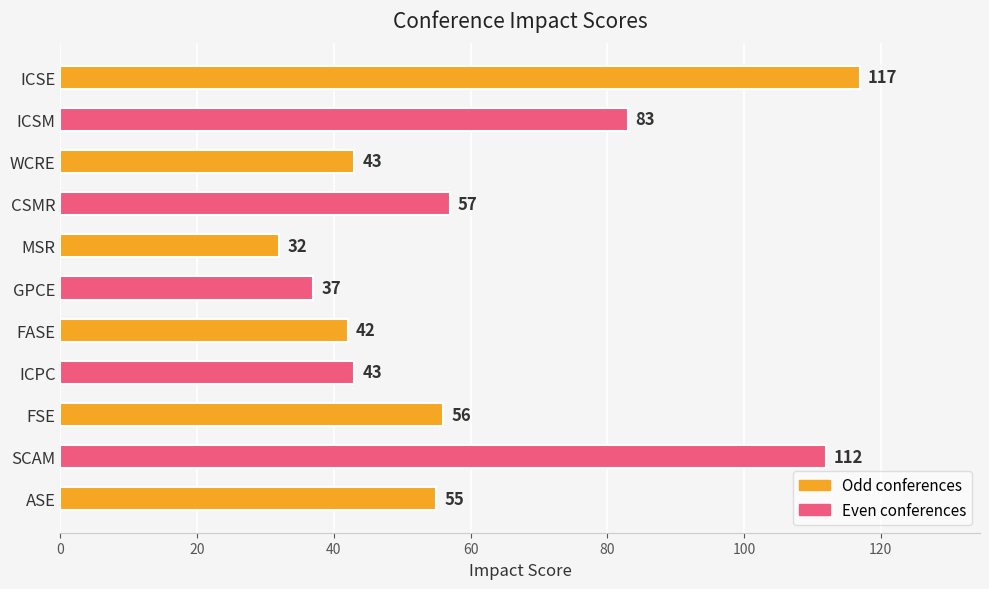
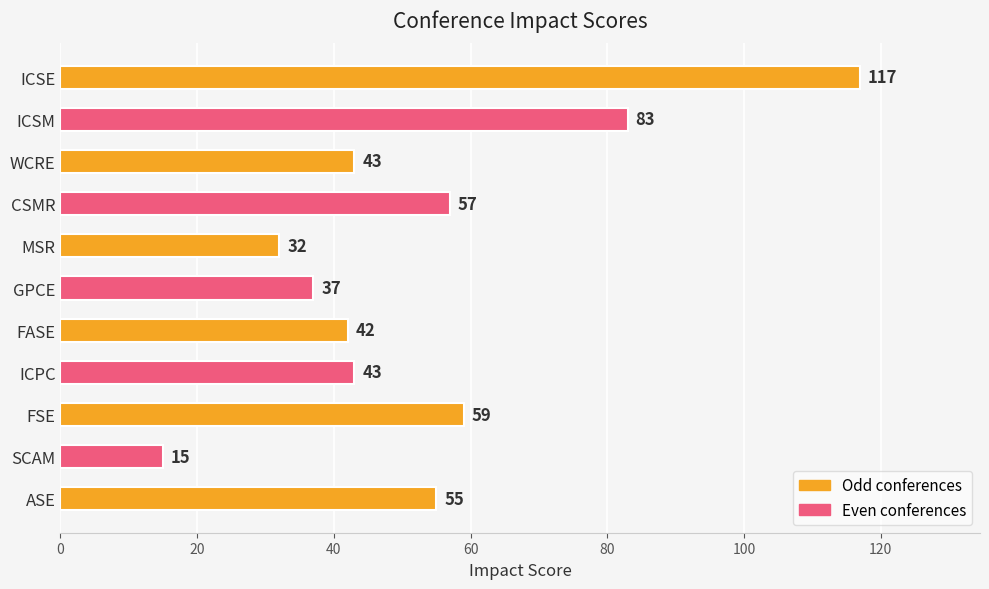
FSE: 56 -> 59
SCAM: 112 -> 15
